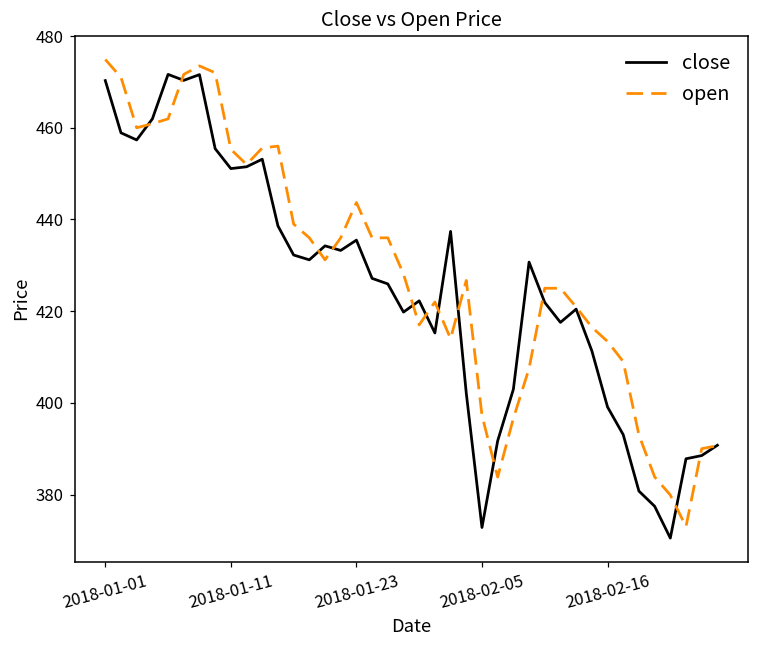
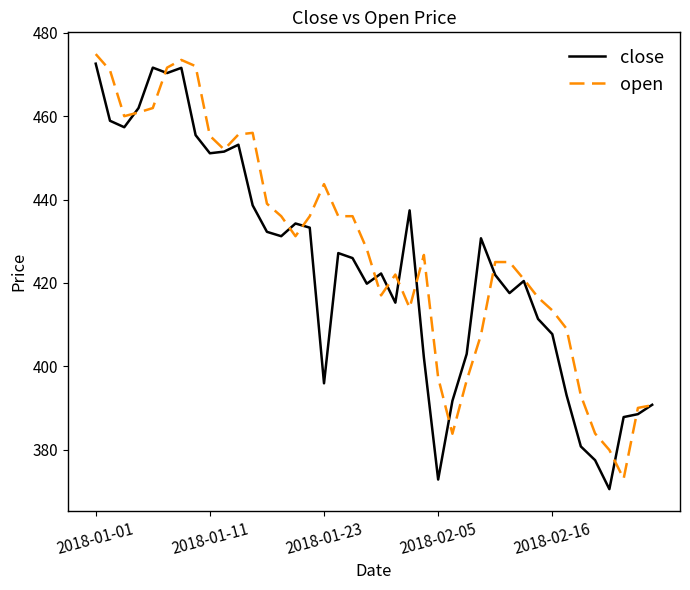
close, 2018-01-01: 470 -> 473
close, 2018-01-23: 436 -> 396
close, 2018-02-16: 399 -> 408
